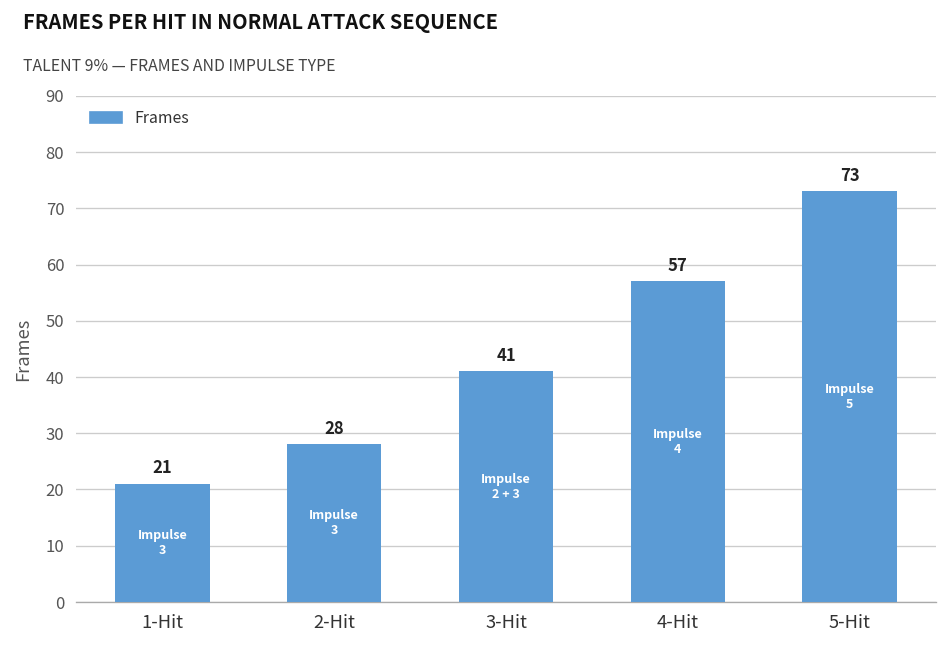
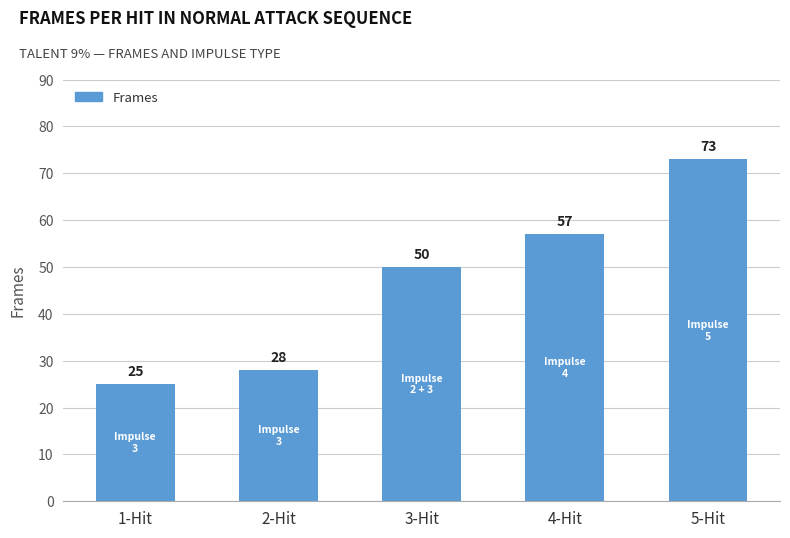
1-Hit: 21 -> 25
3-Hit: 41 -> 50
